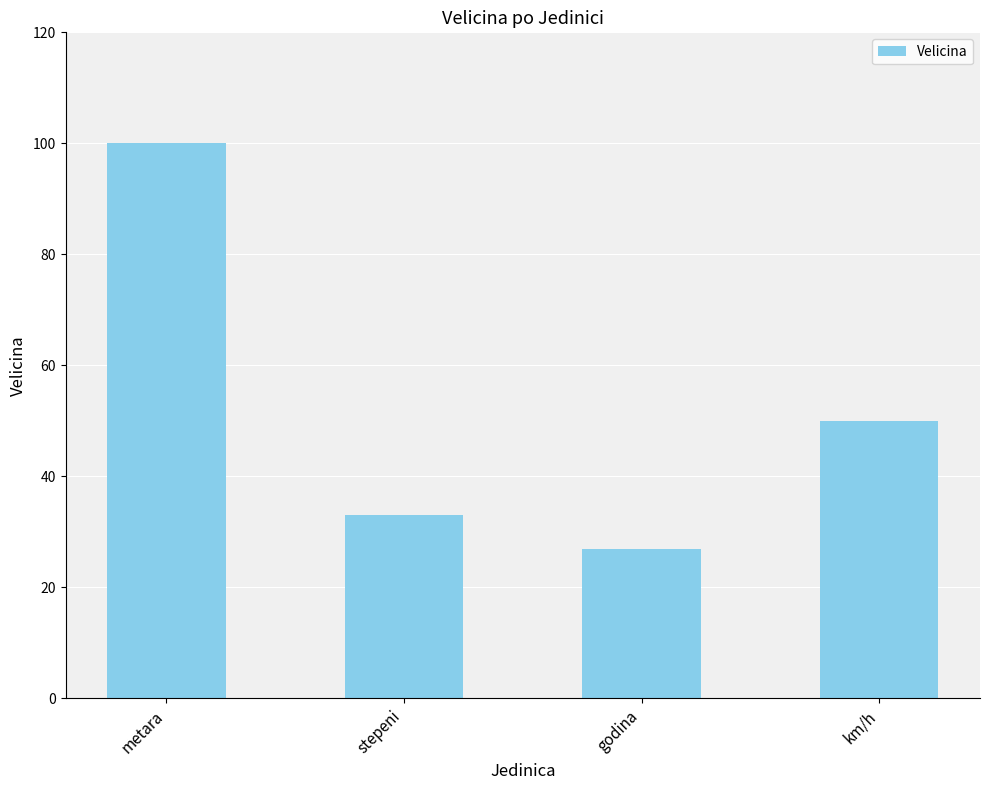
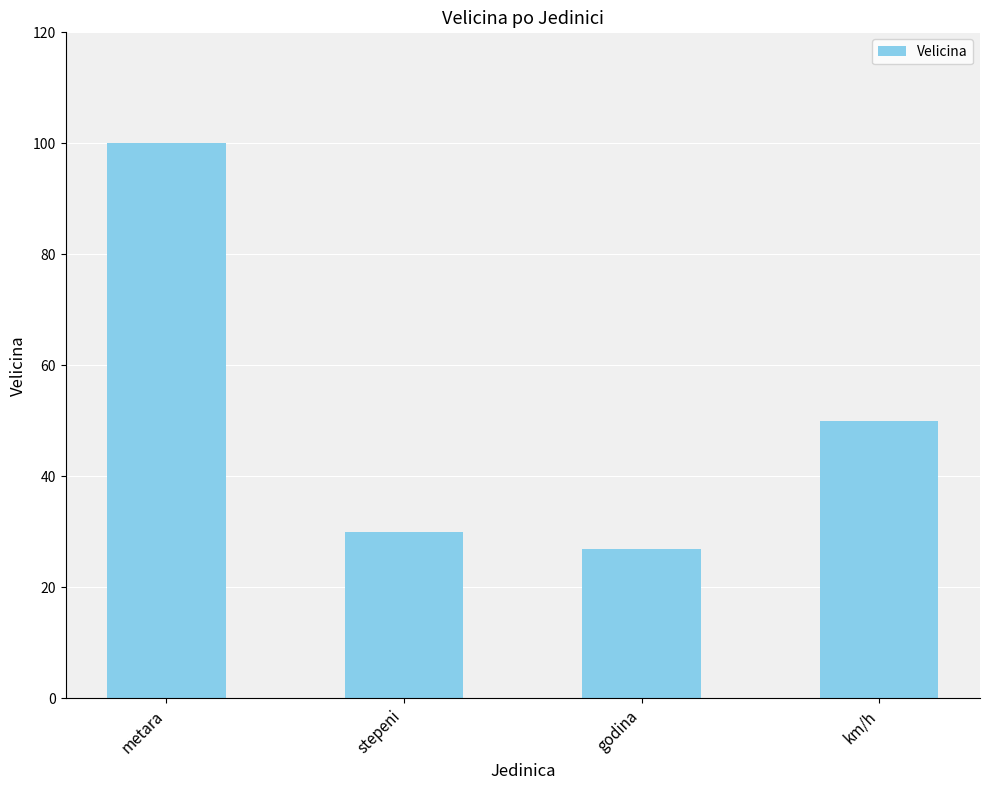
stepeni: 33 -> 30
